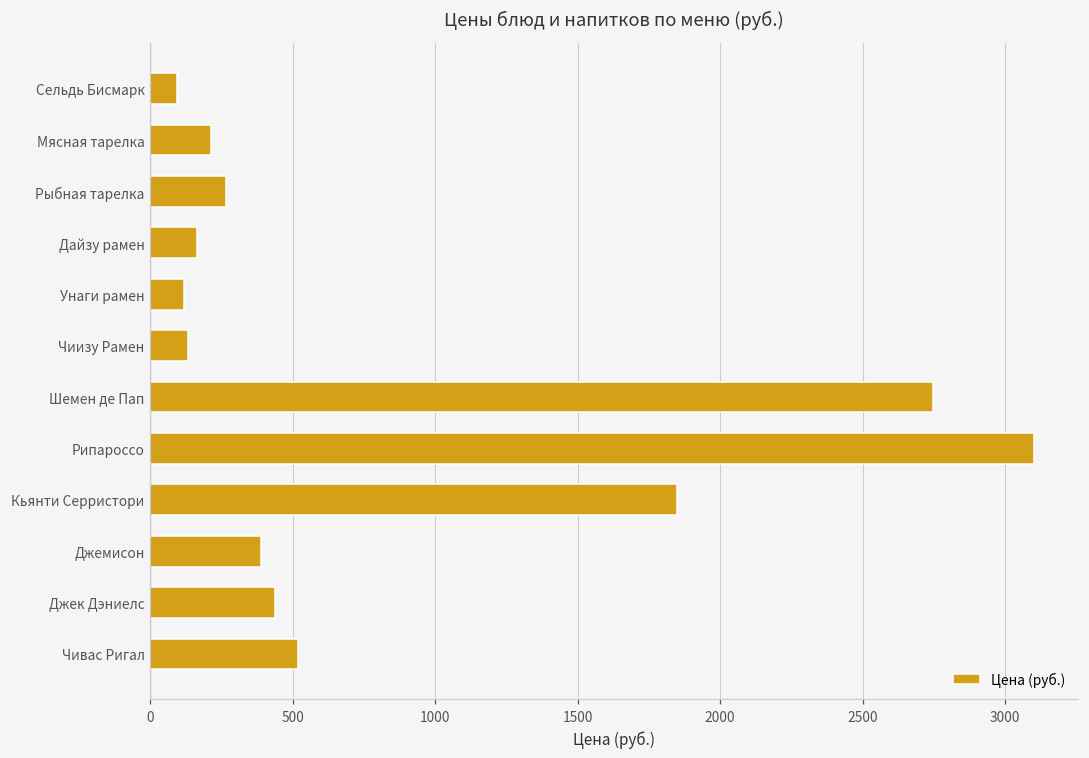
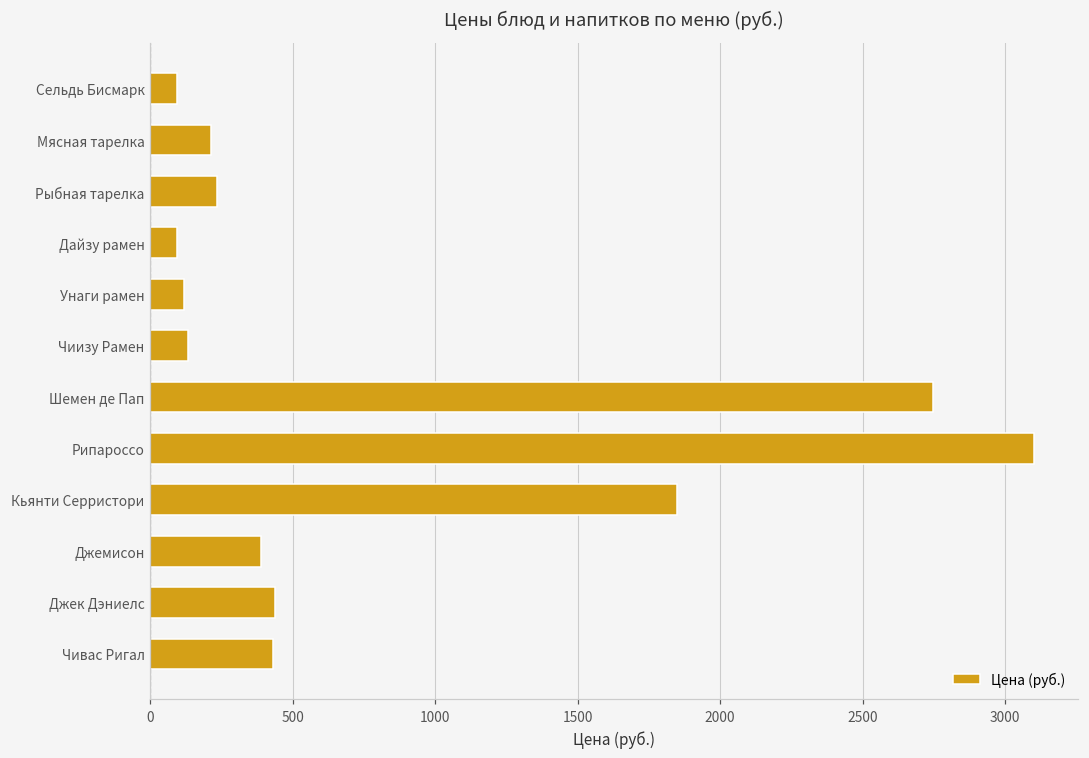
Рыбная тарелка: 270 -> 230
Дайзу рамен: 170 -> 100
Чивас Ригал: 520 -> 430
